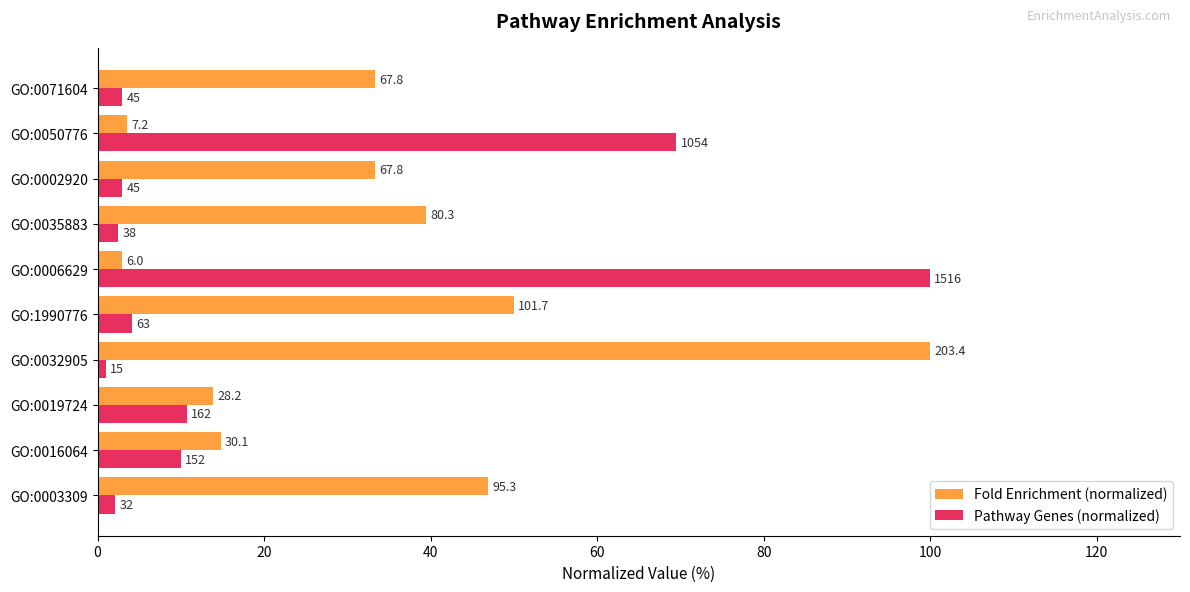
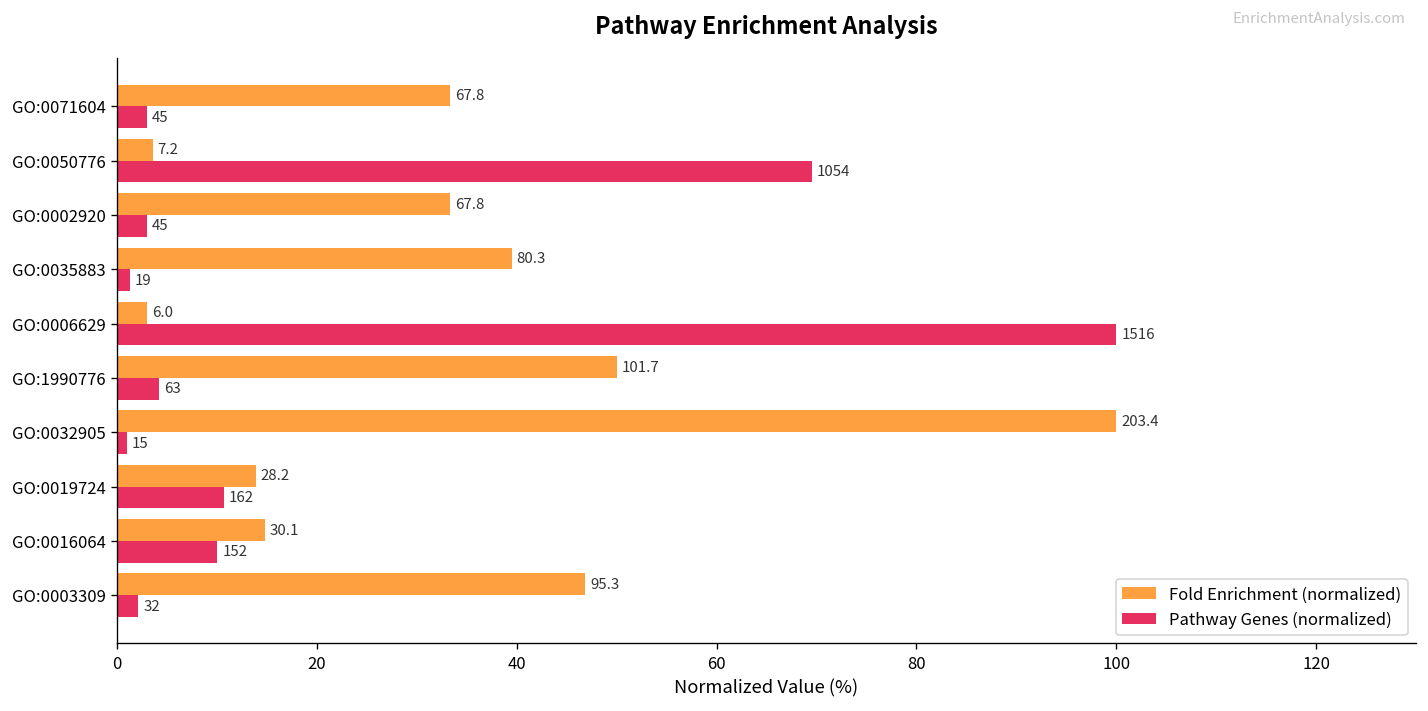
Pathway Genes (normalized), GO:0035883: 38 -> 19
